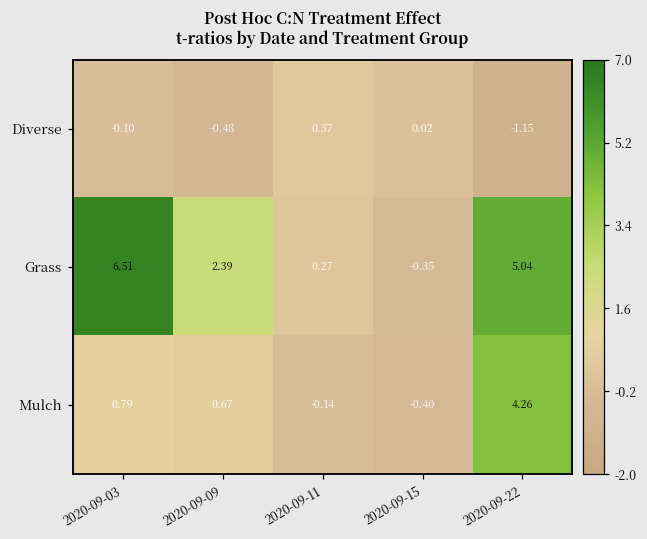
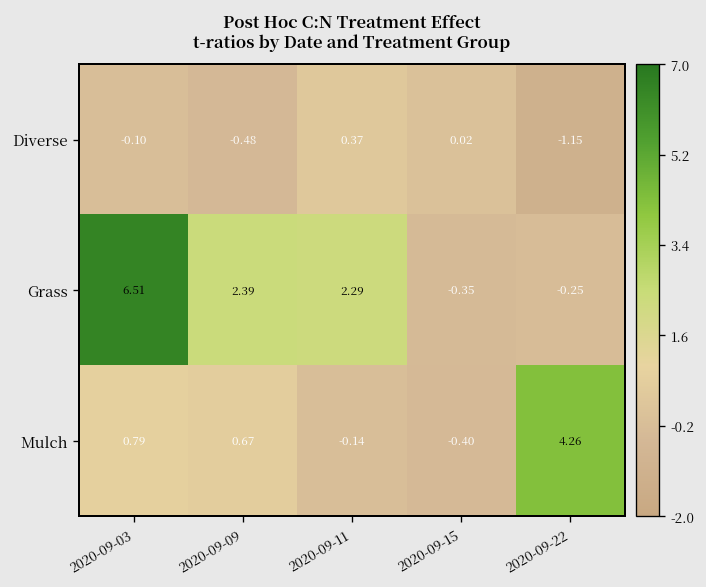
Grass, 2020-09-11: 0.27 -> 2.29
Grass, 2020-09-22: 5.04 -> -0.25
